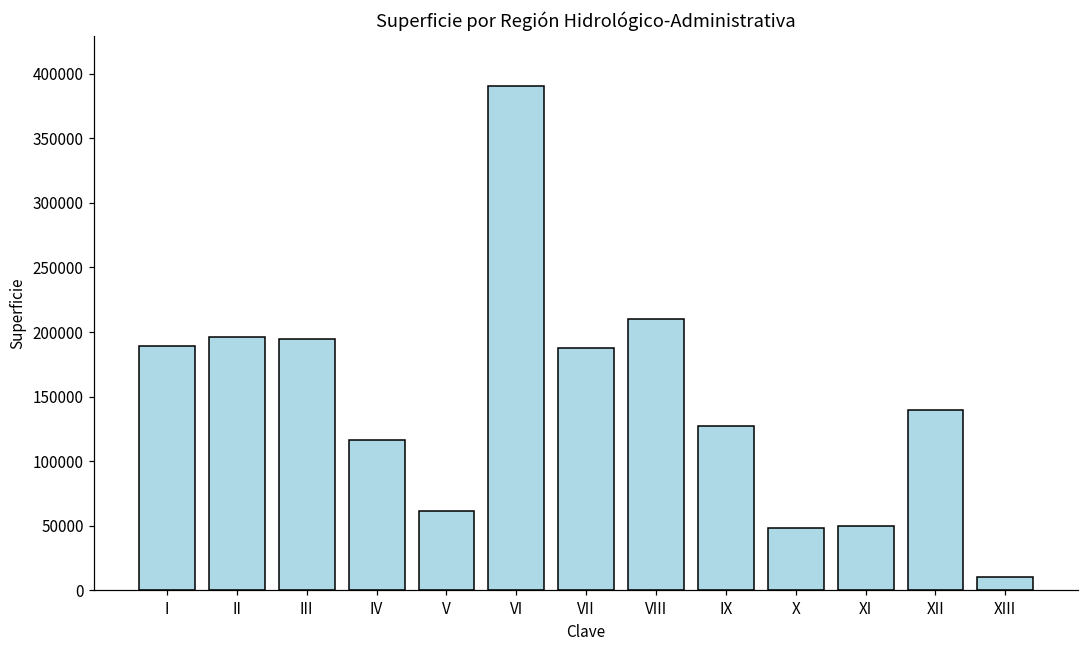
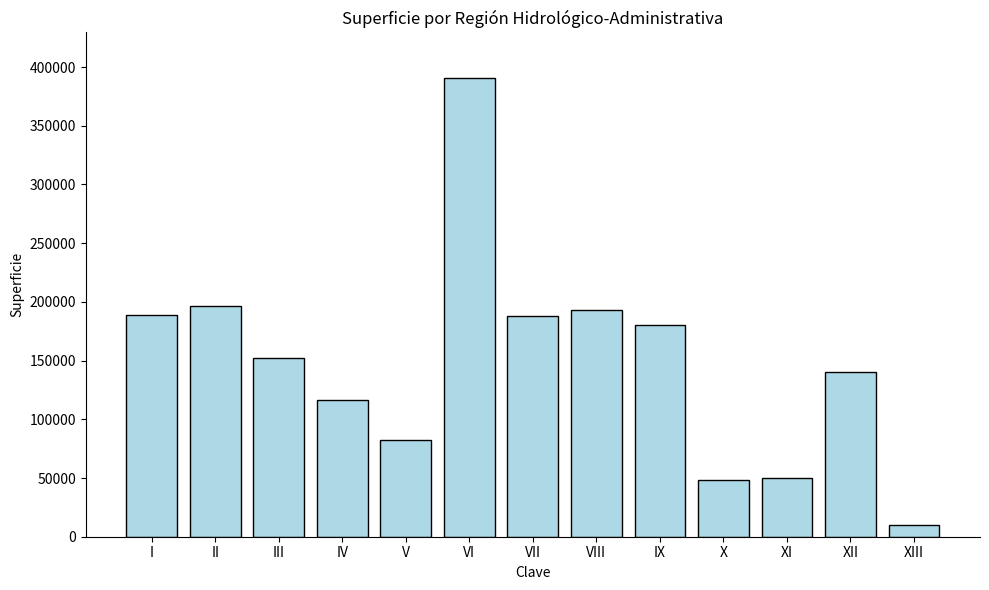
III: 195000 -> 152000
V: 61000 -> 83000
VIII: 210000 -> 193000
IX: 127000 -> 180000
